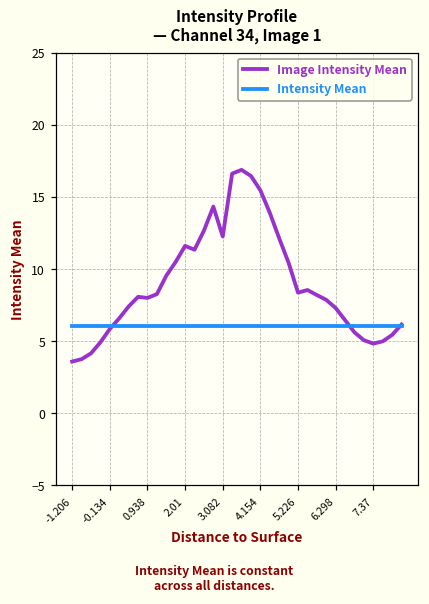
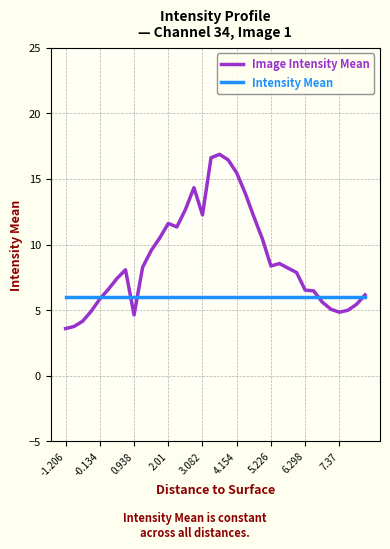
Image Intensity Mean, 0.938: 8.0 -> 4.6
Image Intensity Mean, 6.298: 7.3 -> 6.5
